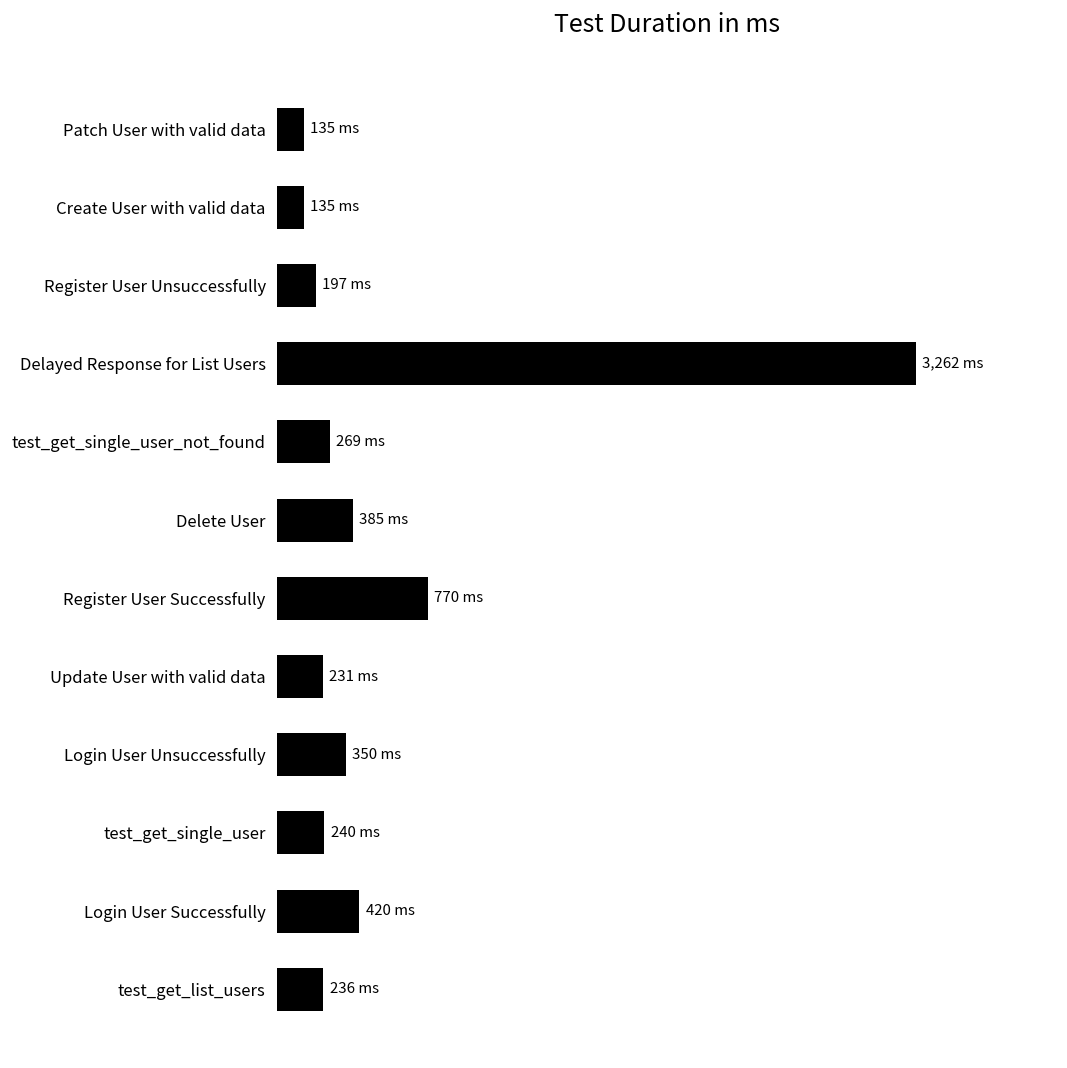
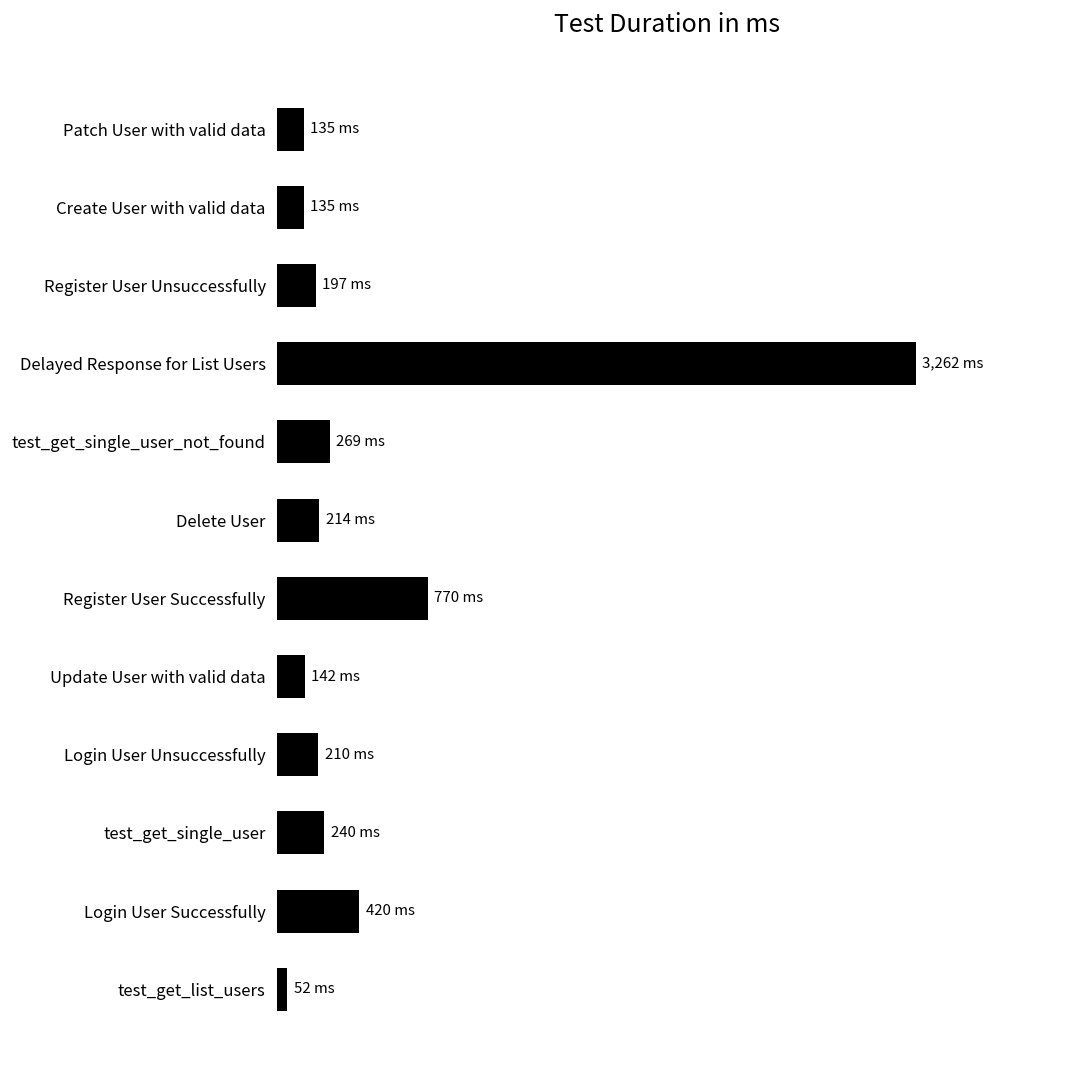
Delete User: 385 -> 214
Update User with valid data: 231 -> 142
Login User Unsuccessfully: 350 -> 210
test_get_list_users: 236 -> 52
